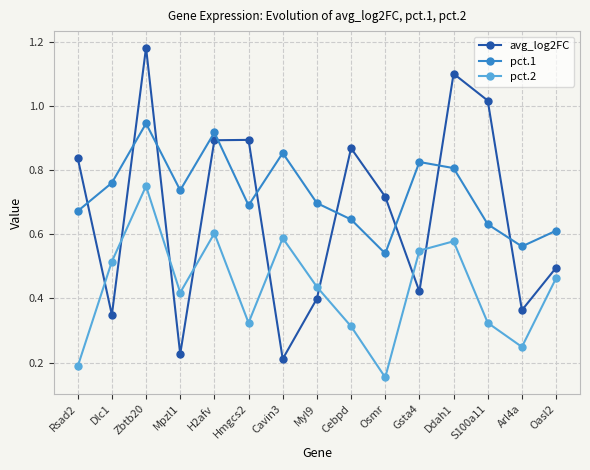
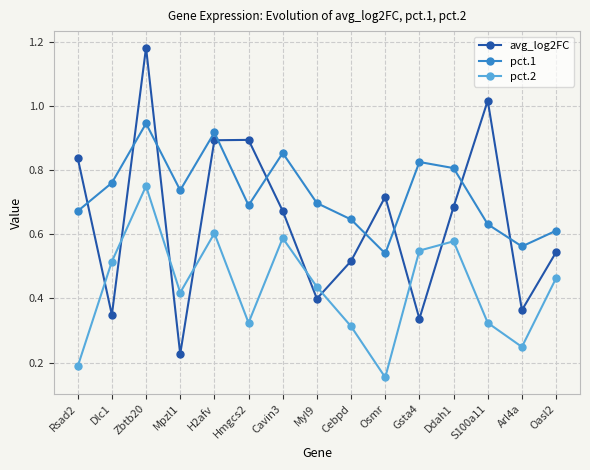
avg_log2FC, Cavin3: 0.21 -> 0.67
avg_log2FC, Cebpd: 0.87 -> 0.52
avg_log2FC, Gsta4: 0.42 -> 0.34
avg_log2FC, Ddah1: 1.10 -> 0.69
avg_log2FC, Oasl2: 0.50 -> 0.54
